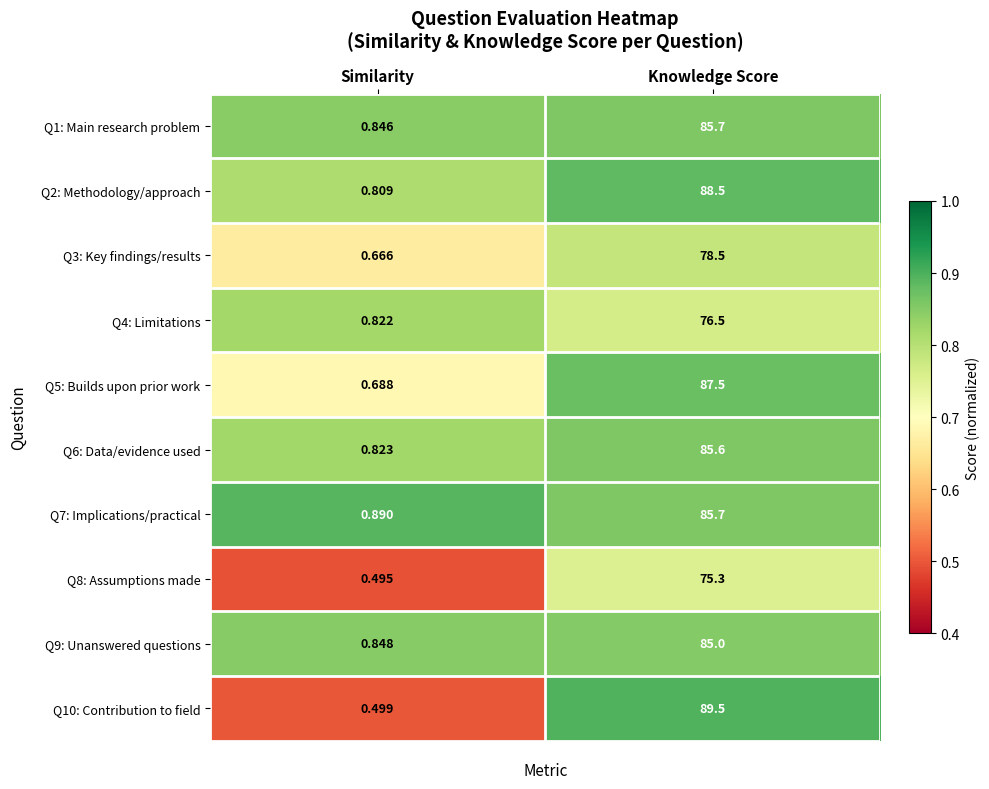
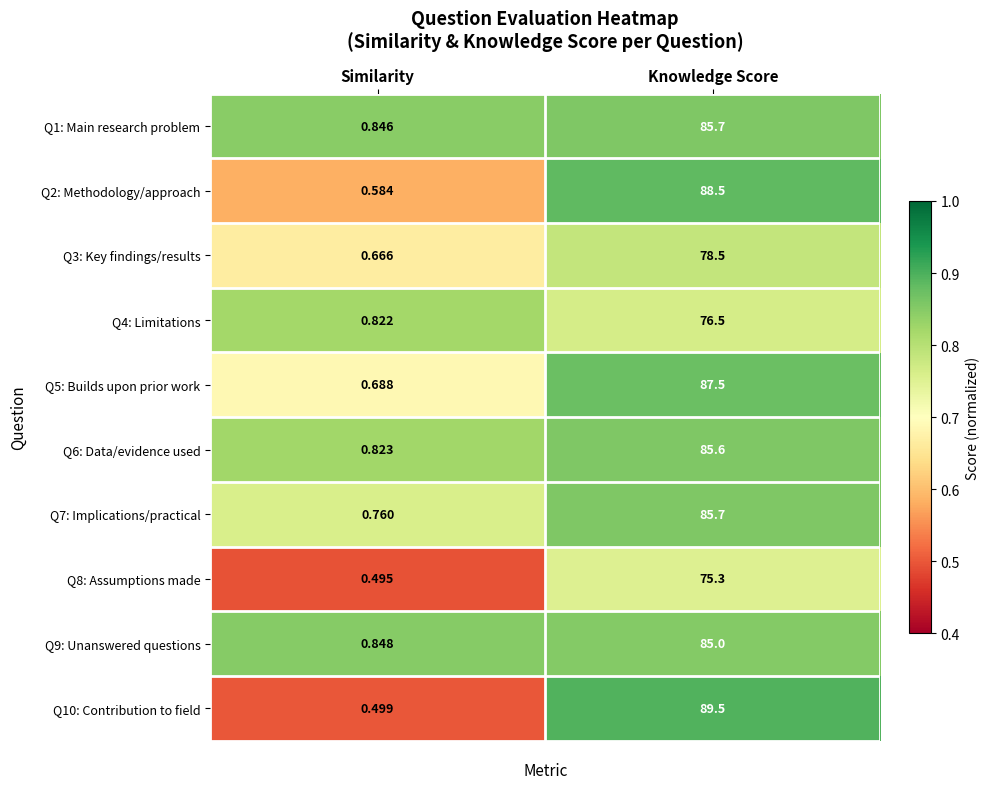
Q2: Methodology/approach, Similarity: 0.809 -> 0.584
Q7: Implications/practical, Similarity: 0.890 -> 0.760
